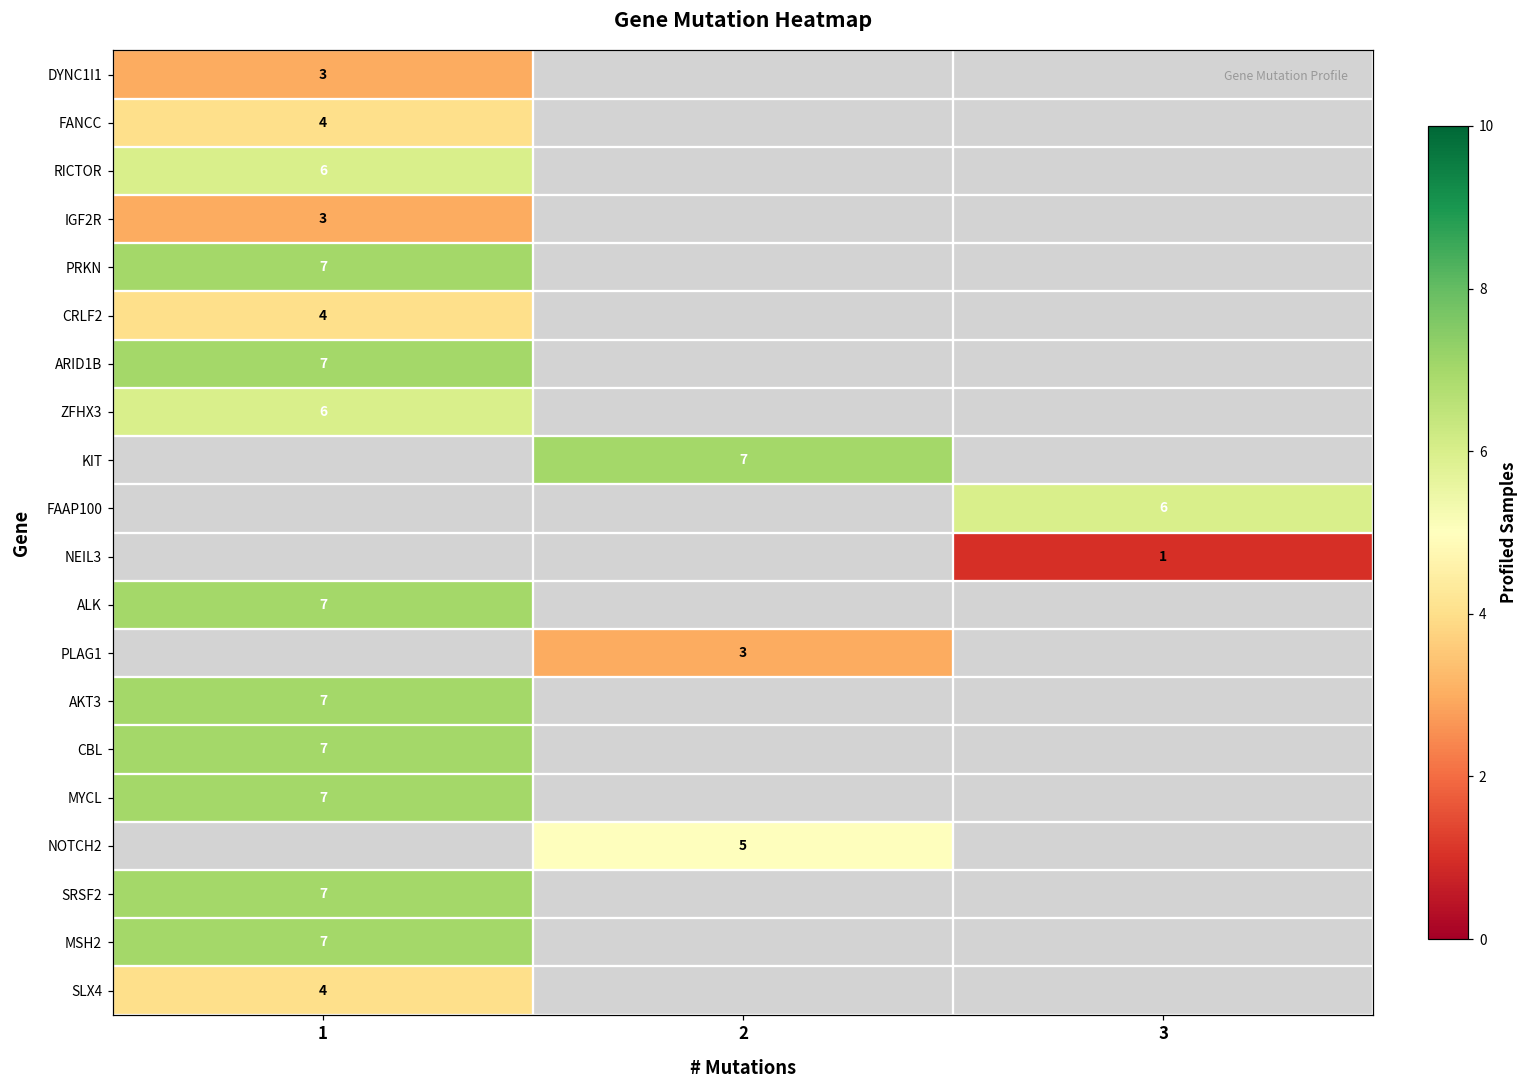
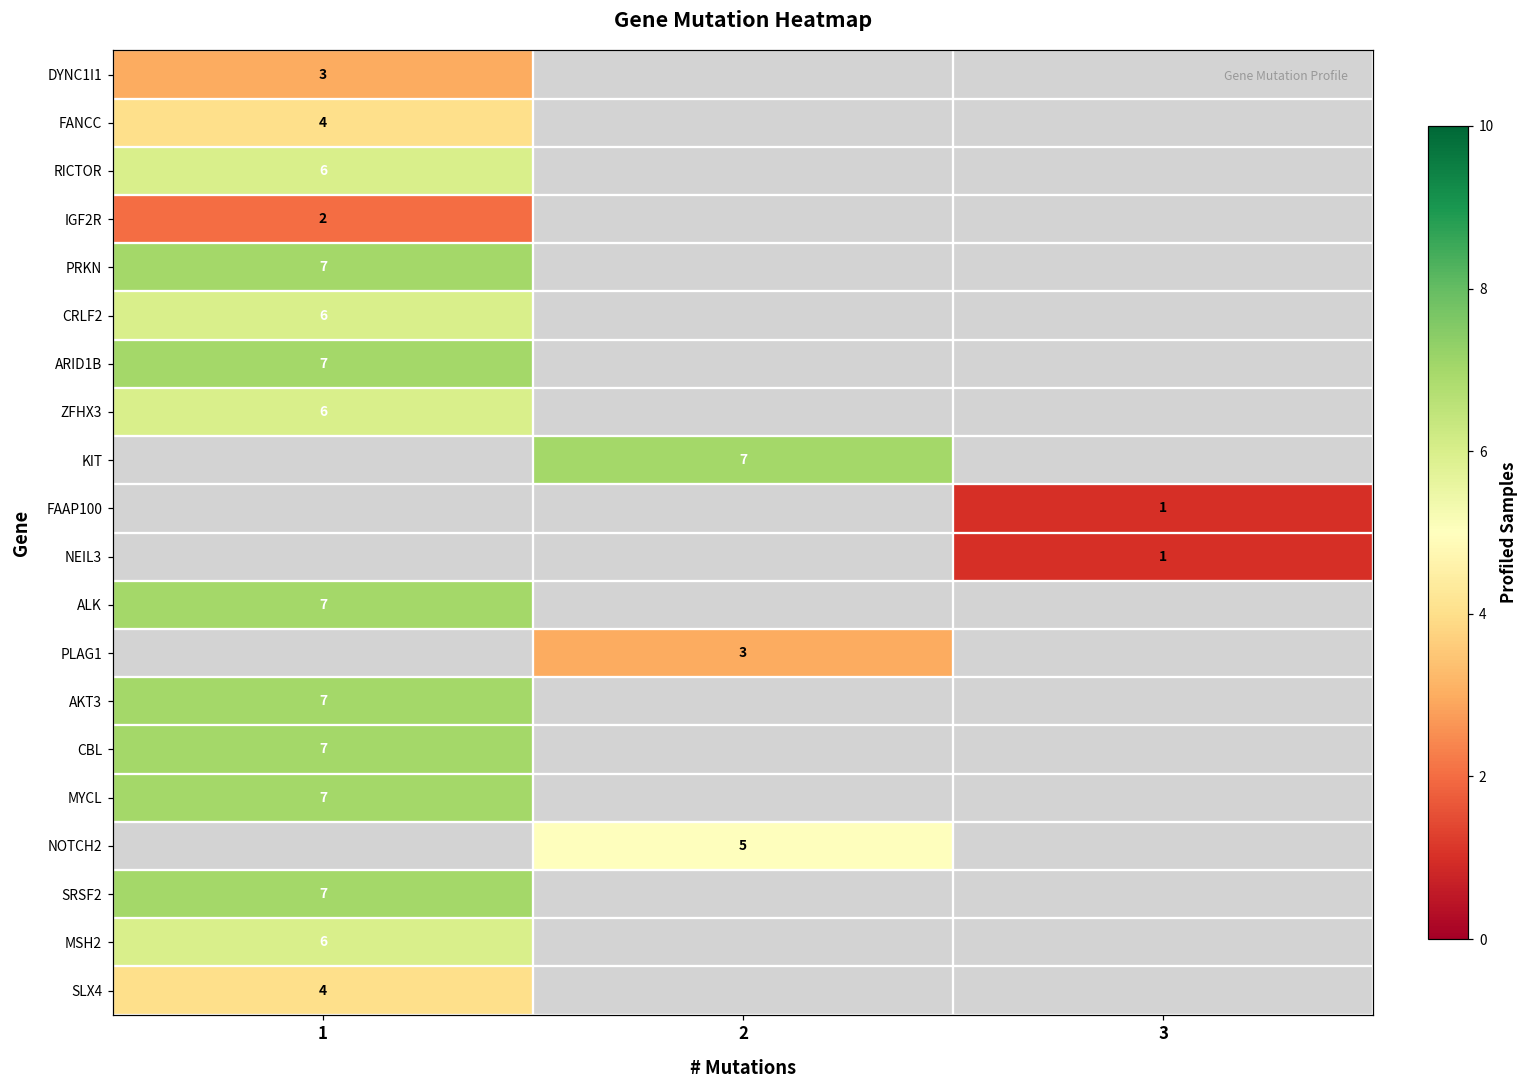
IGF2R, 1: 3 -> 2
CRLF2, 1: 4 -> 6
FAAP100, 3: 6 -> 1
MSH2, 1: 7 -> 6
